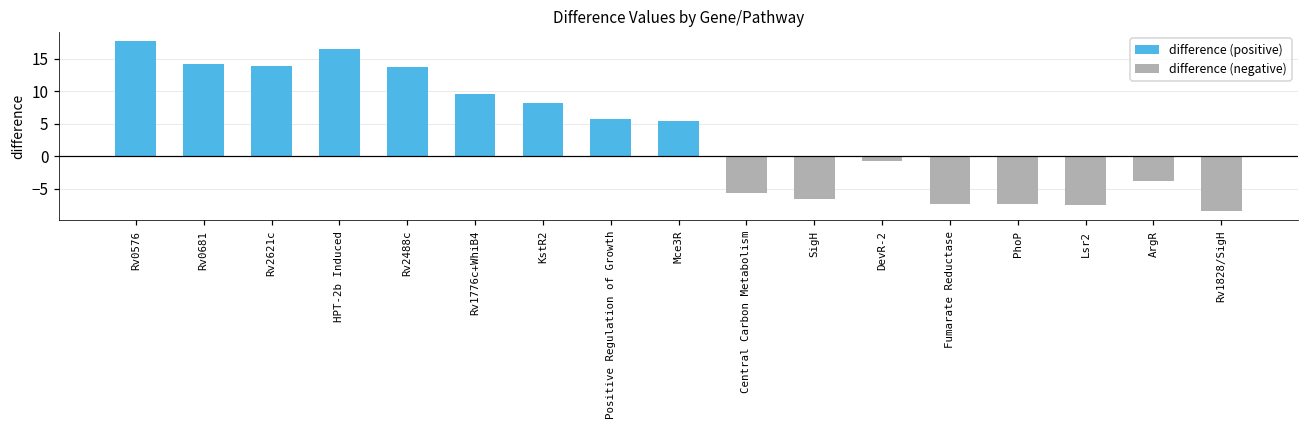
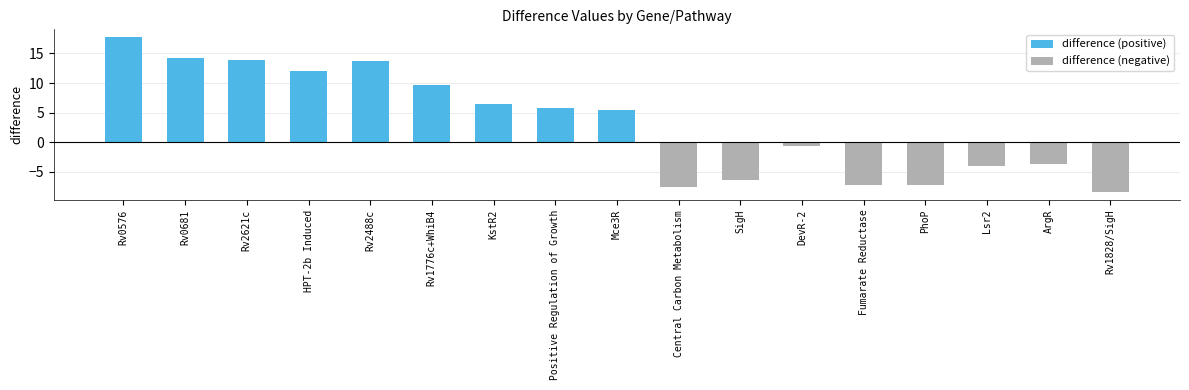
difference (positive), HPT-2b Induced: 17 -> 12
difference (positive), KstR2: 8 -> 7
difference (negative), Central Carbon Metabolism: -6 -> -8
difference (negative), Lsr2: -7 -> -4
